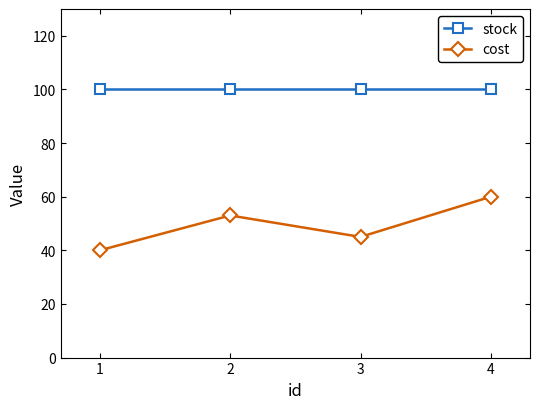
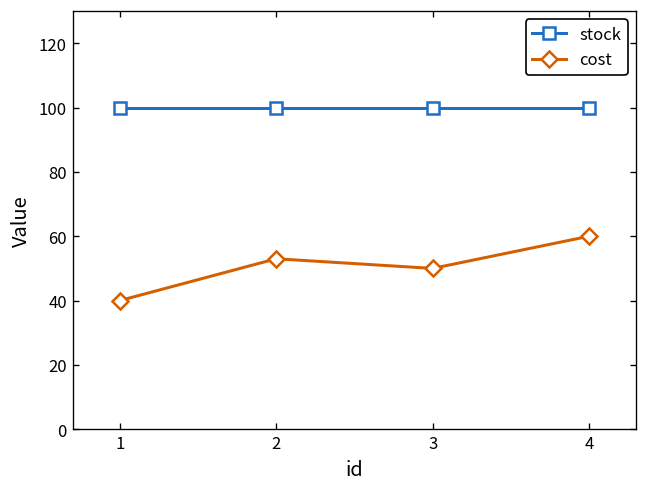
cost, 3: 45 -> 50
